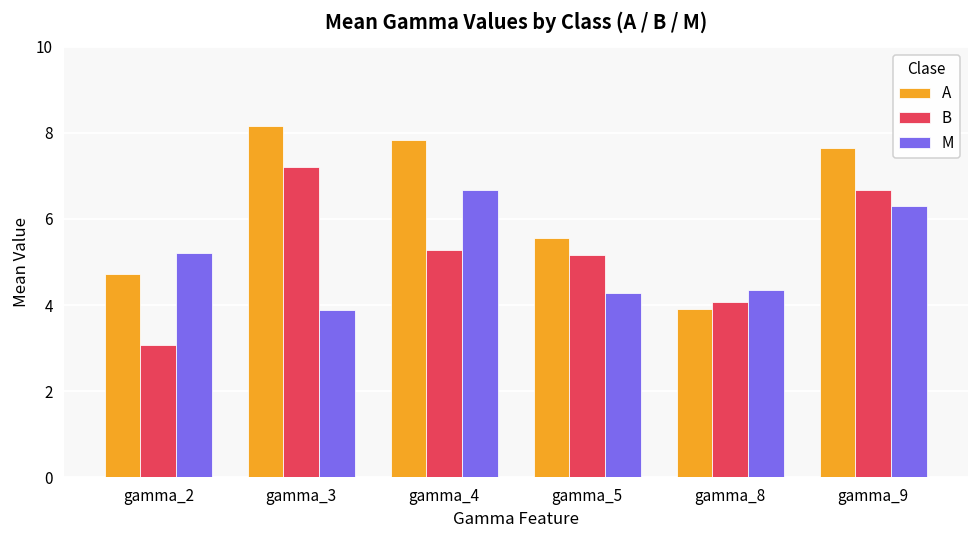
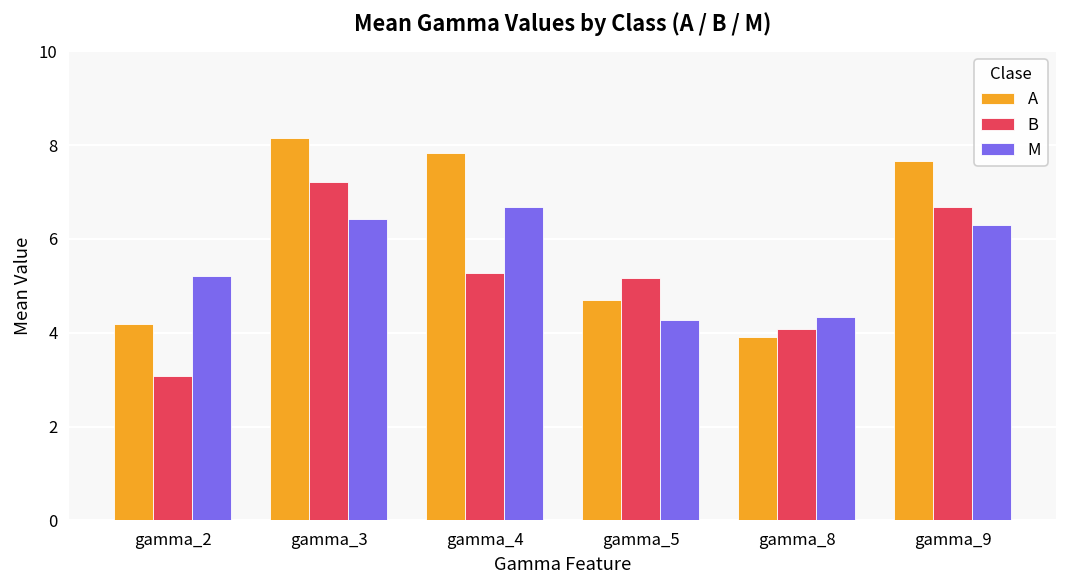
A, gamma_2: 4.7 -> 4.2
M, gamma_3: 3.9 -> 6.4
A, gamma_5: 5.6 -> 4.7
